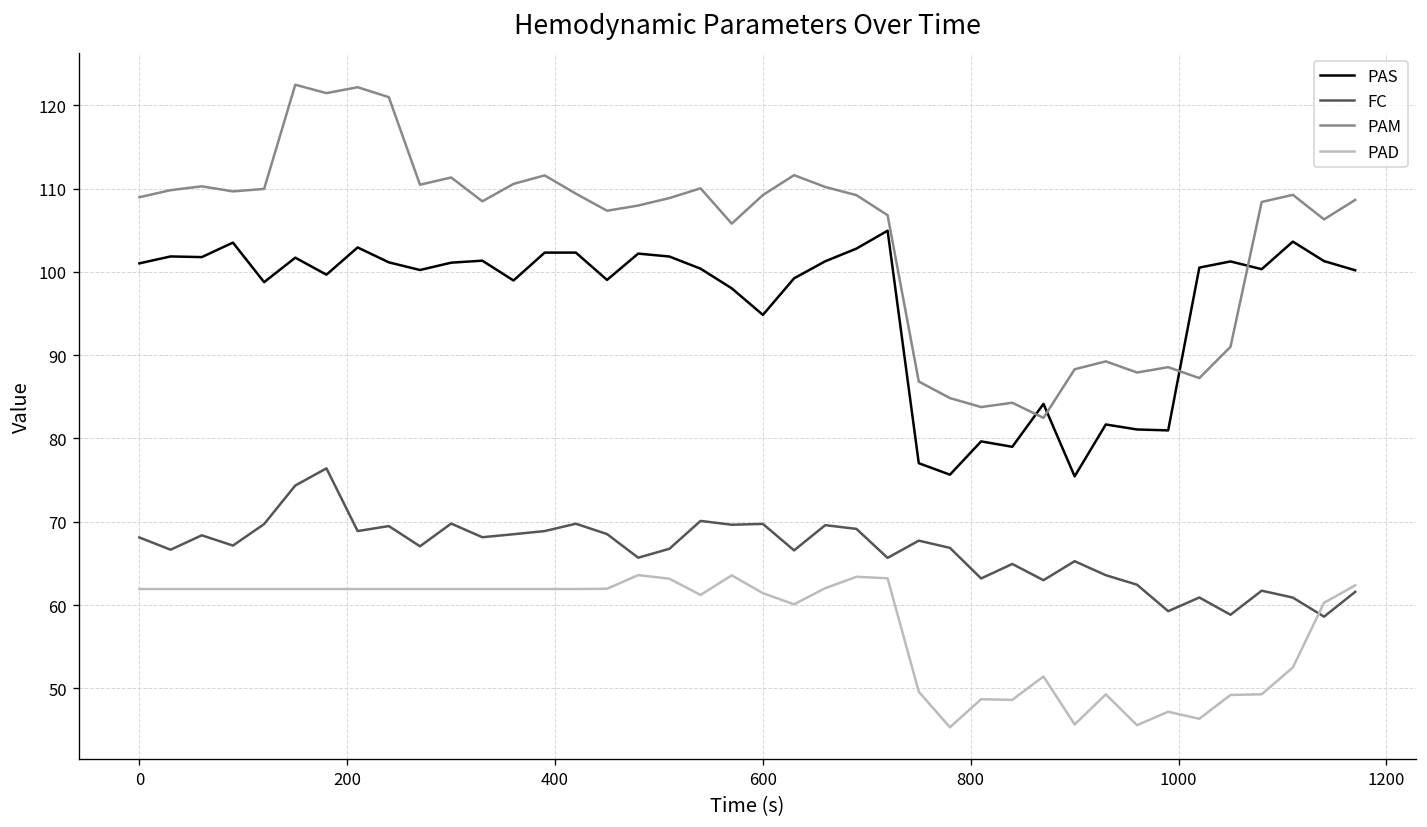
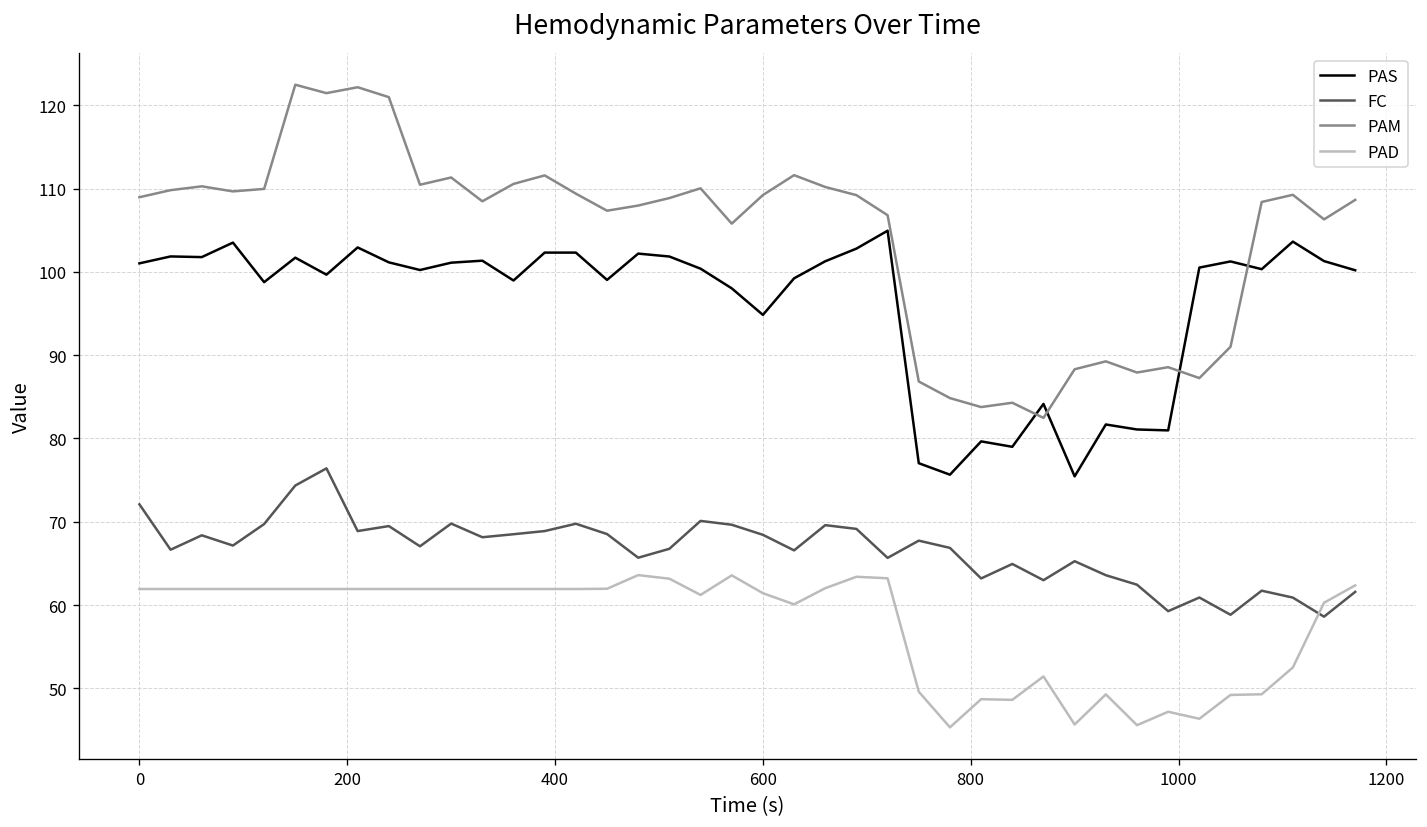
FC, 0: 68 -> 72
FC, 600: 70 -> 68
